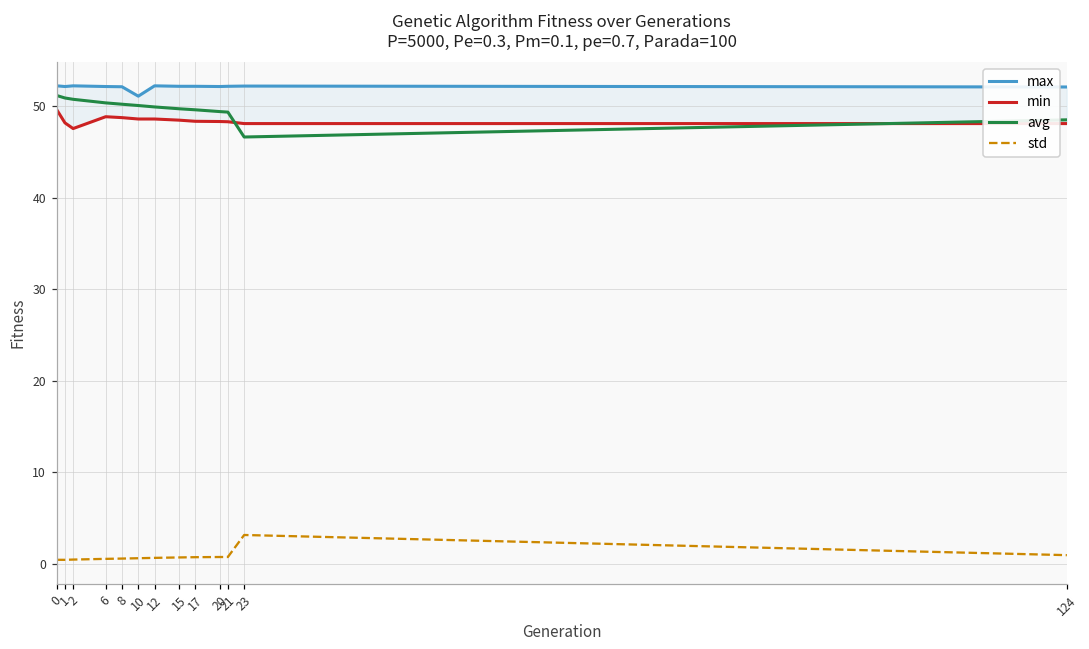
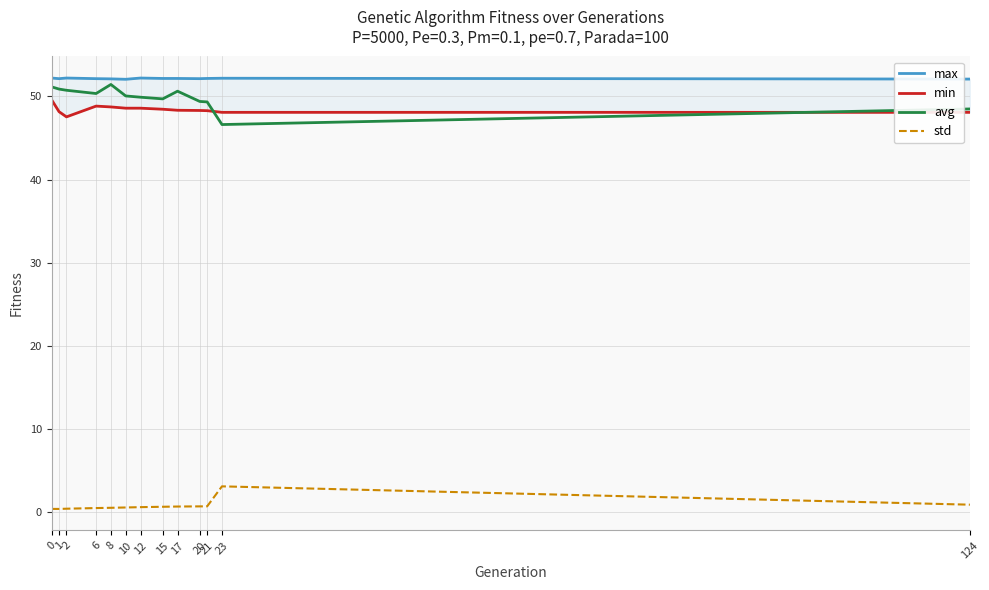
avg, 8: 50 -> 51
max, 10: 51 -> 52
avg, 17: 50 -> 51
